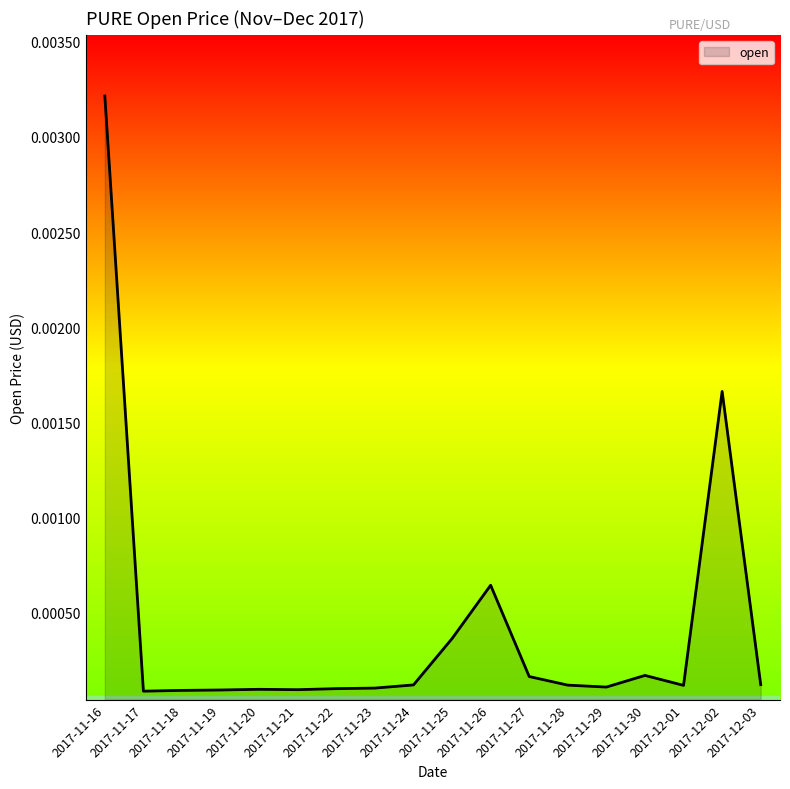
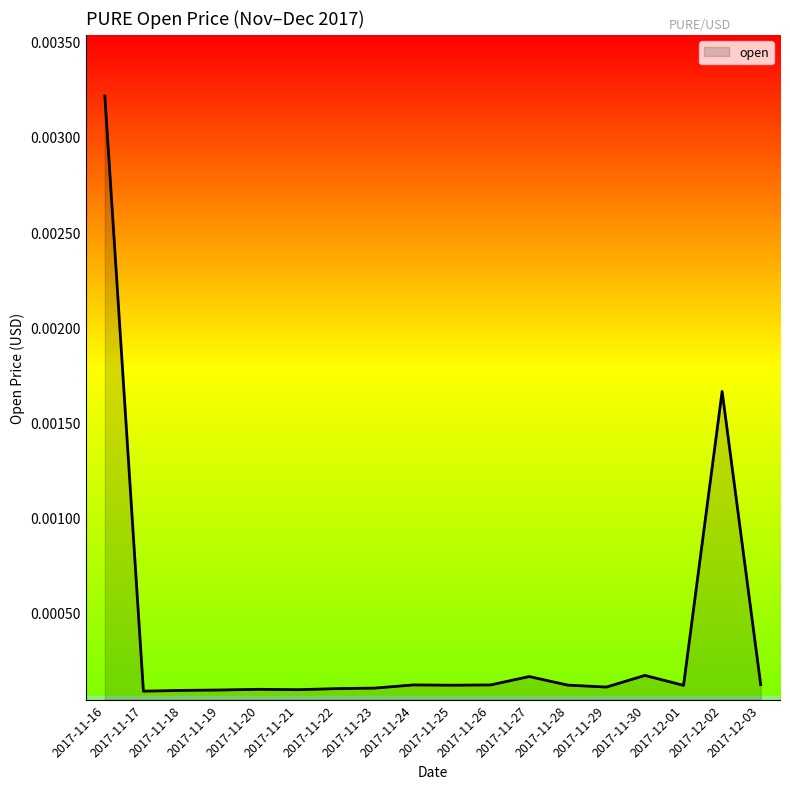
2017-11-25: 0.00037 -> 0.00012
2017-11-26: 0.00065 -> 0.00012
